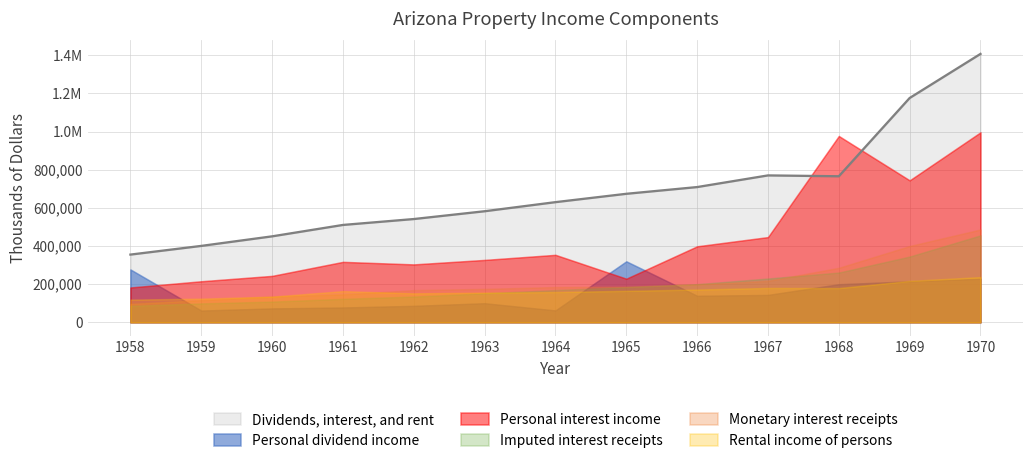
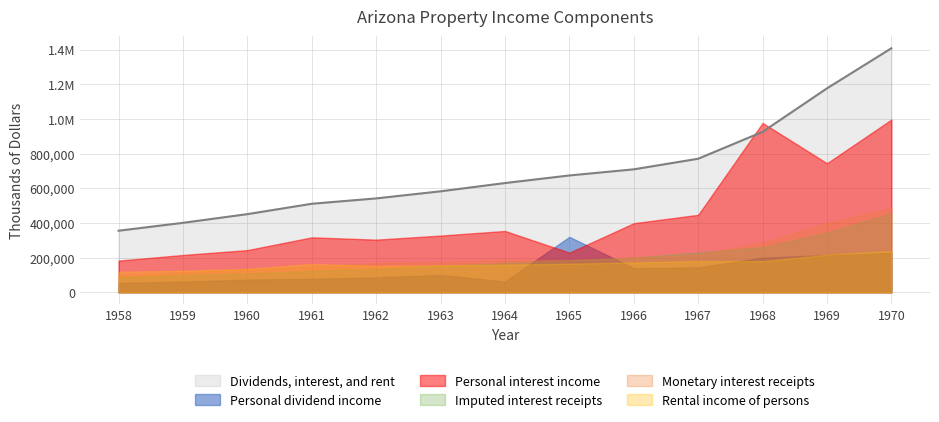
Personal dividend income, 1958: 280,000 -> 50,000
Dividends, interest, and rent, 1968: 770,000 -> 930,000
